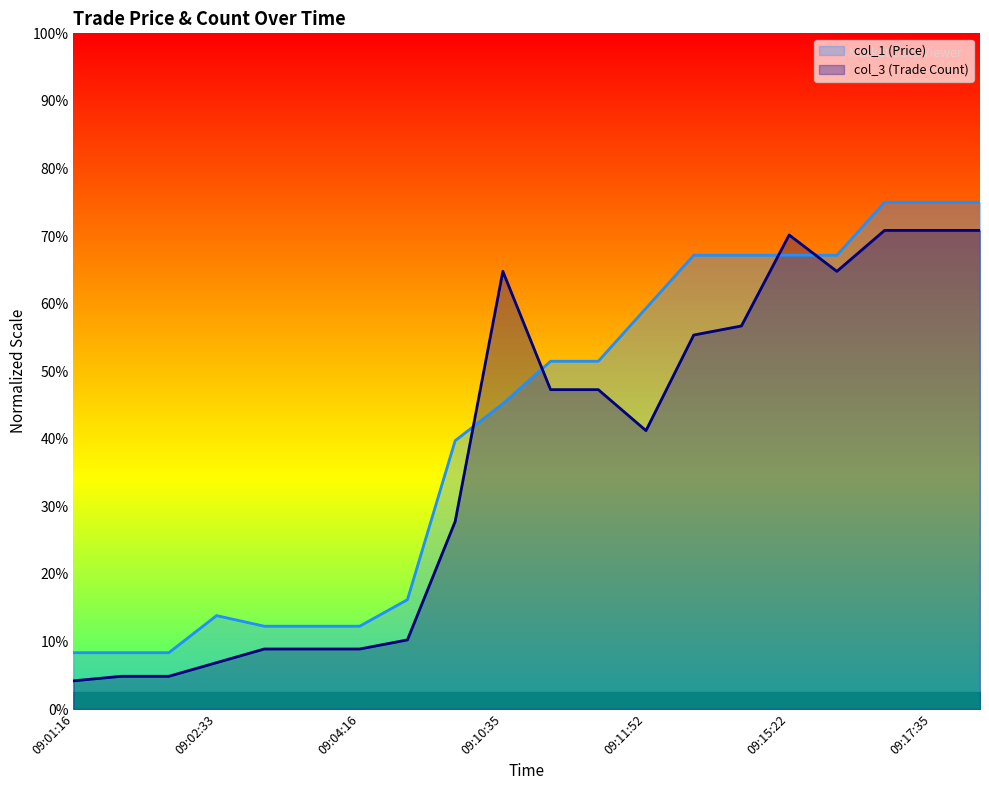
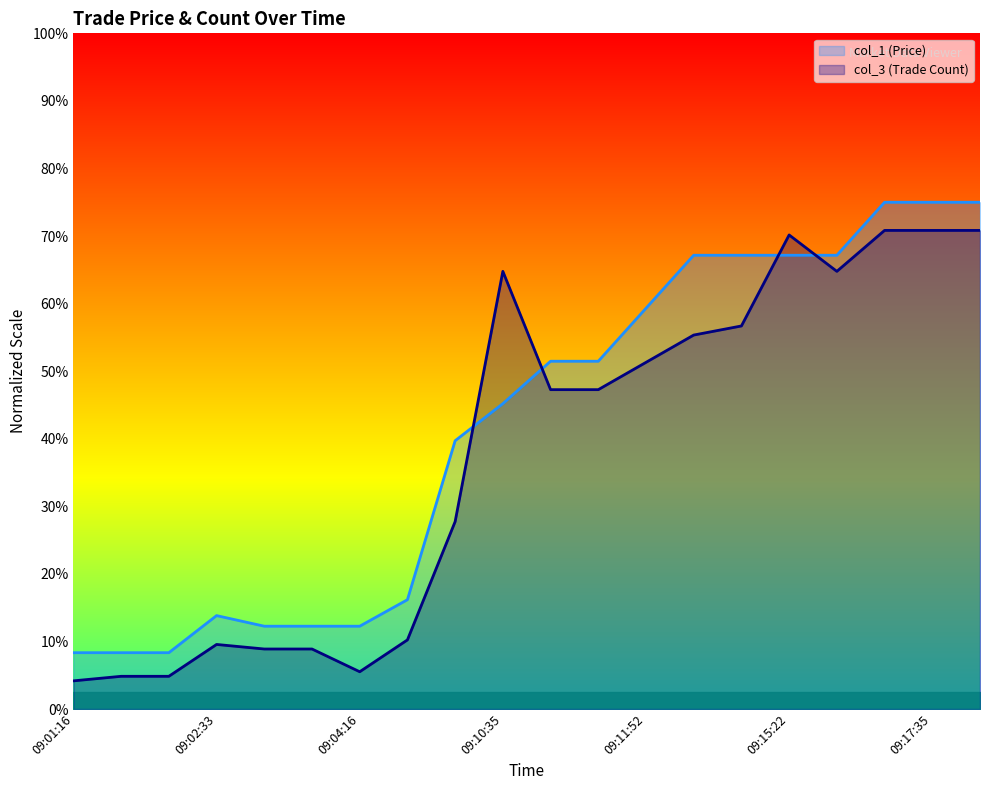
col_3 (Trade Count), 09:02:33: 7% -> 10%
col_3 (Trade Count), 09:04:16: 9% -> 6%
col_3 (Trade Count), 09:11:52: 41% -> 51%
